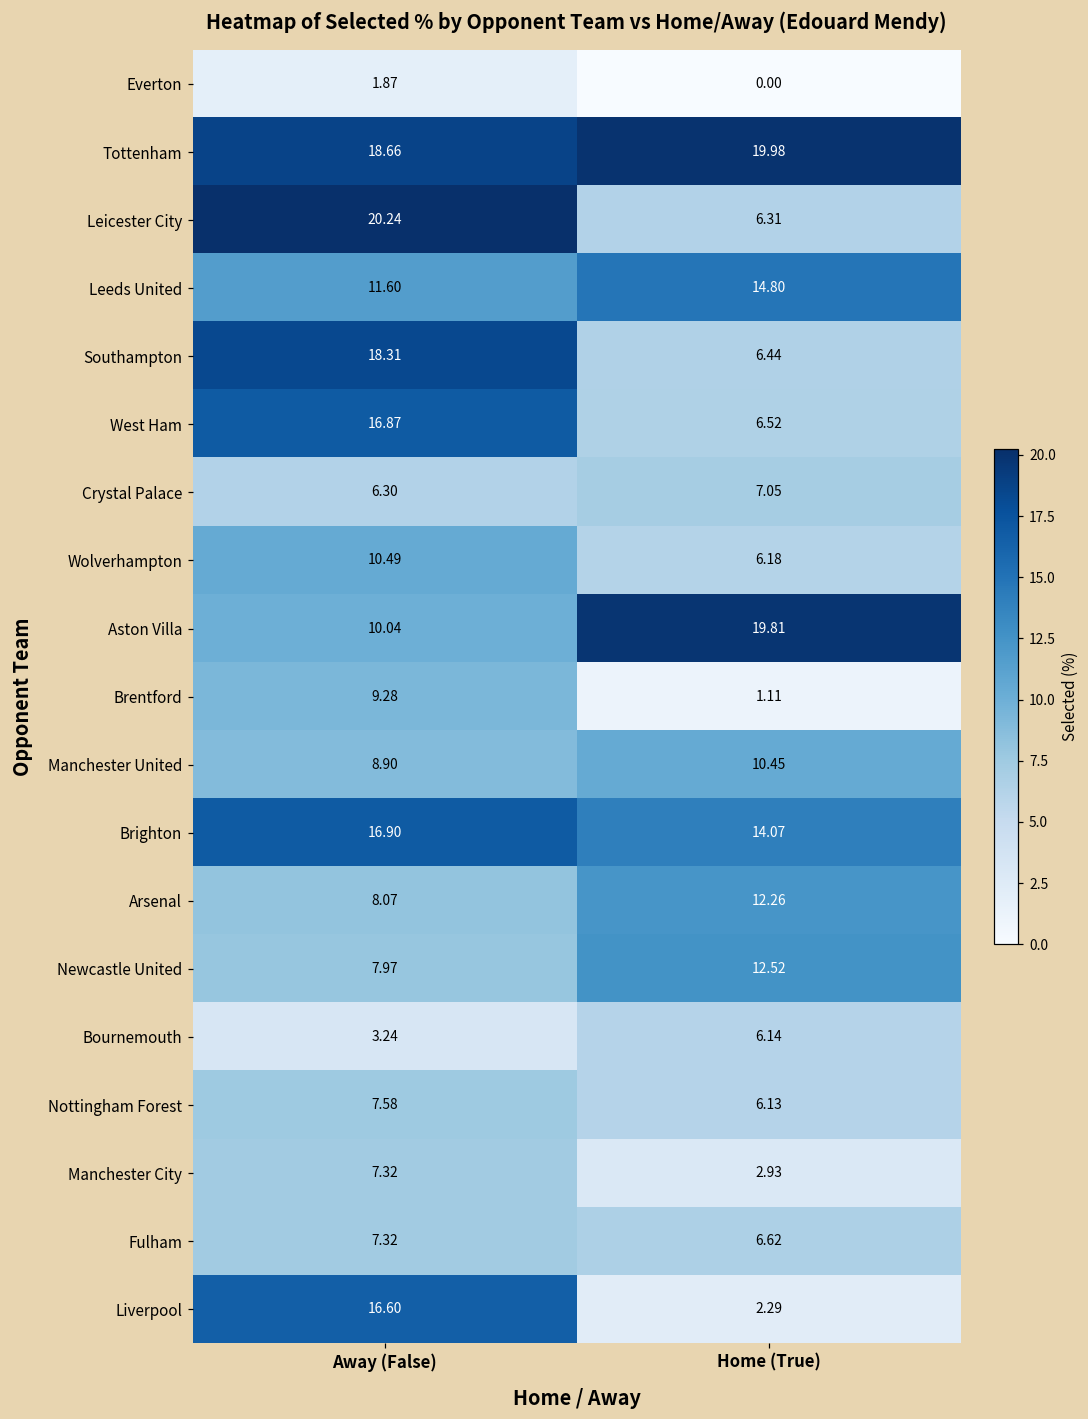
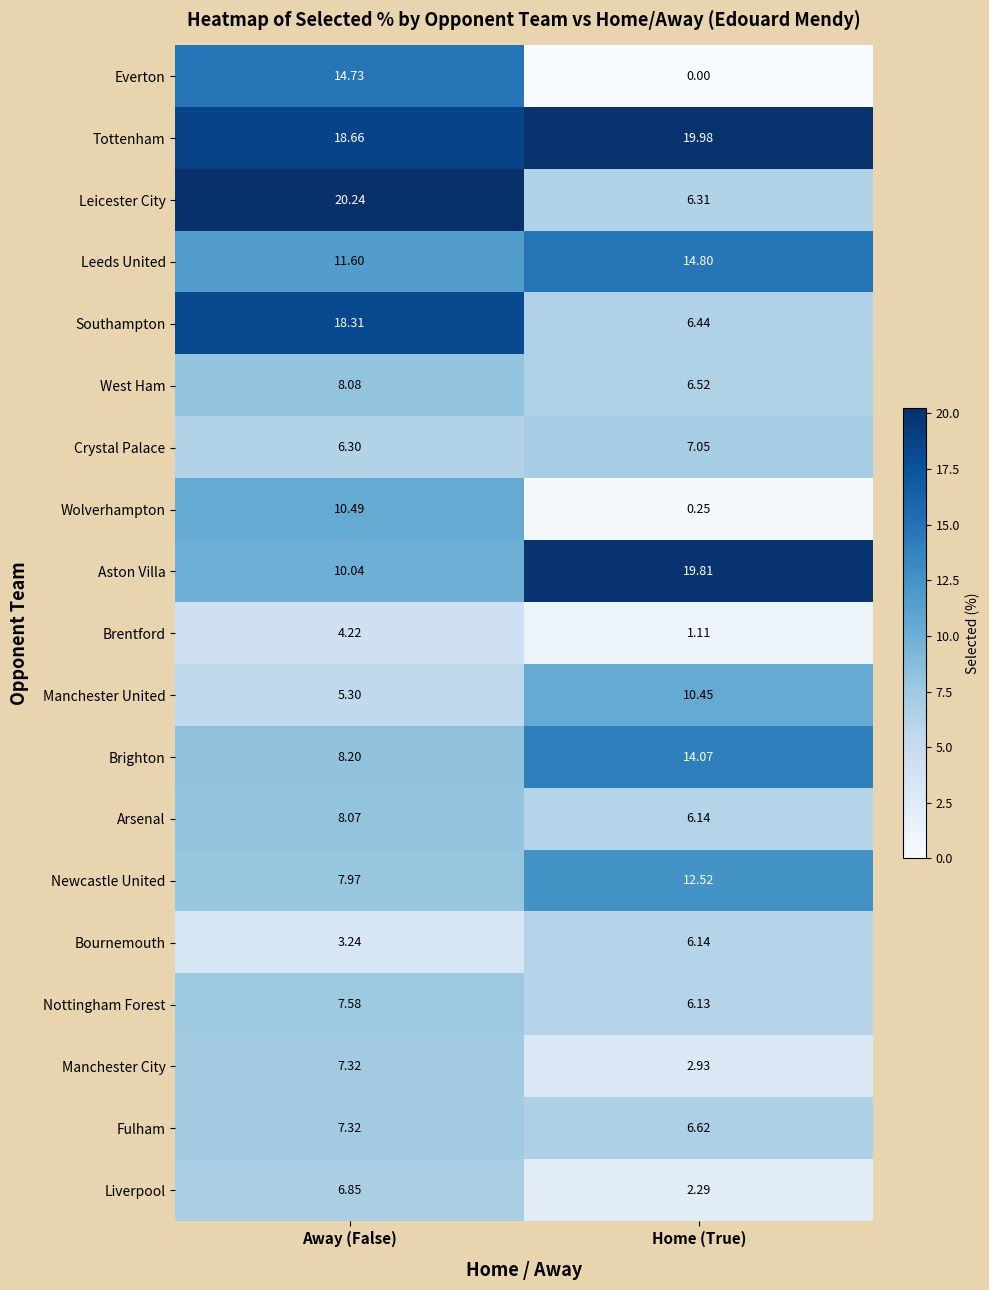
Everton, Away (False): 1.87 -> 14.73
West Ham, Away (False): 16.87 -> 8.08
Wolverhampton, Home (True): 6.18 -> 0.25
Brentford, Away (False): 9.28 -> 4.22
Manchester United, Away (False): 8.90 -> 5.30
Brighton, Away (False): 16.90 -> 8.20
Arsenal, Home (True): 12.26 -> 6.14
Liverpool, Away (False): 16.60 -> 6.85
